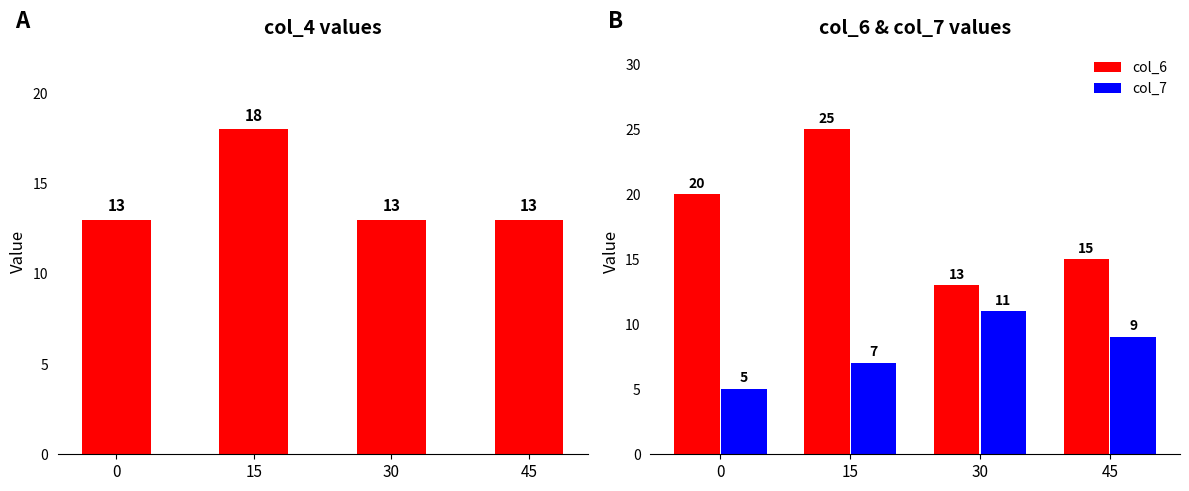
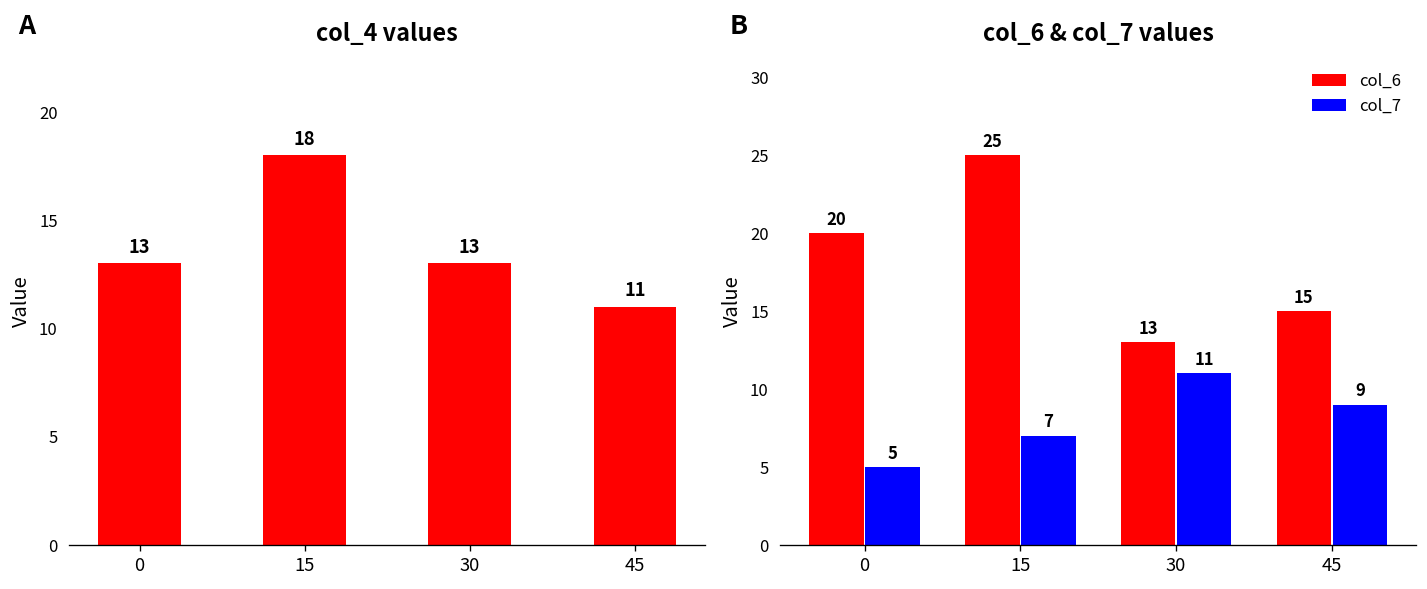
col_4 values, 45: 13 -> 11
